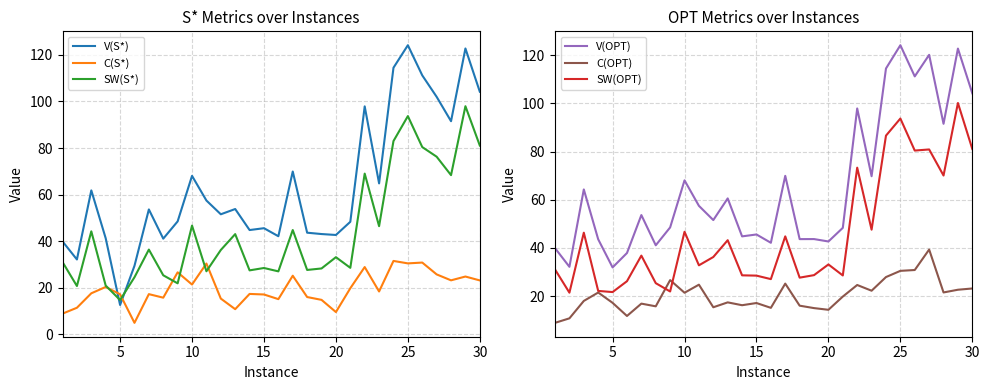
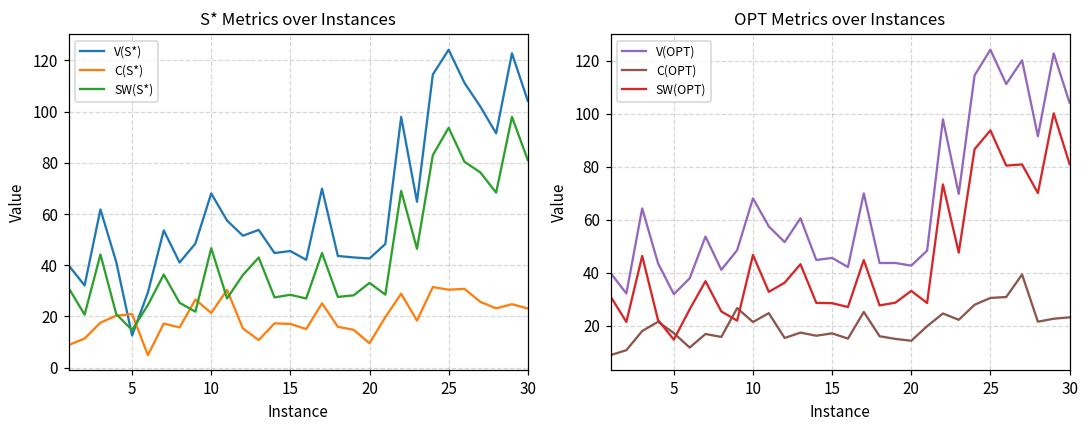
S* Metrics over Instances, C(S*), 5: 17 -> 21
OPT Metrics over Instances, SW(OPT), 5: 22 -> 15
